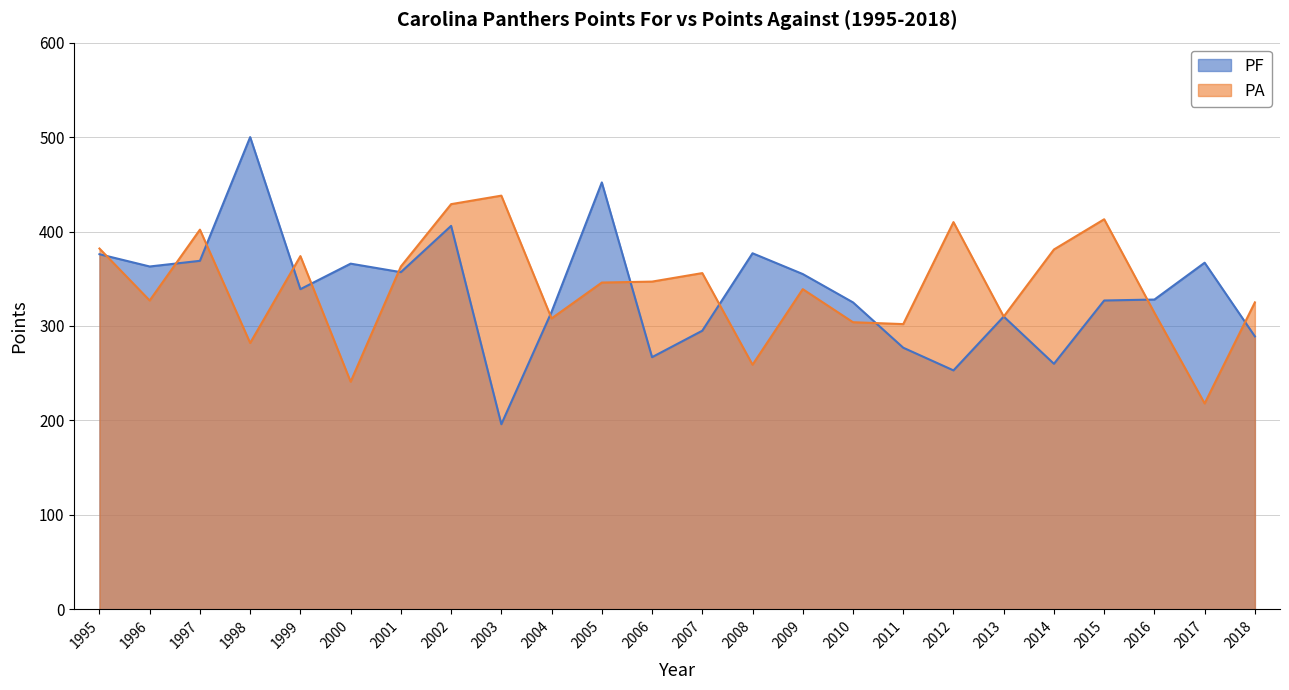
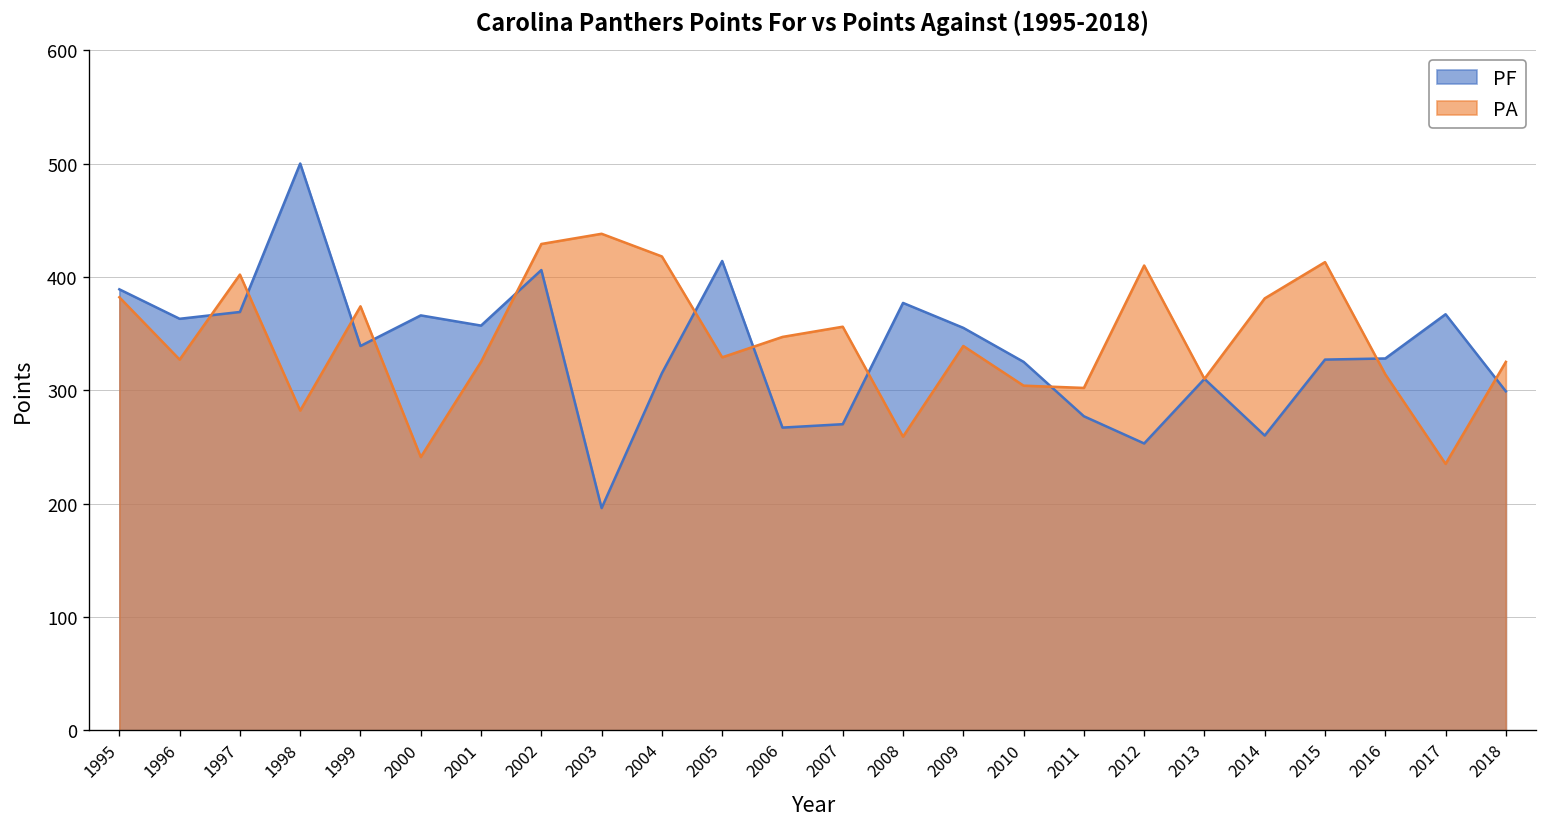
PF, 1995: 380 -> 390
PA, 2001: 360 -> 330
PA, 2004: 310 -> 420
PF, 2005: 450 -> 410
PA, 2005: 350 -> 330
PF, 2007: 300 -> 270
PA, 2017: 220 -> 240
PF, 2018: 290 -> 300
